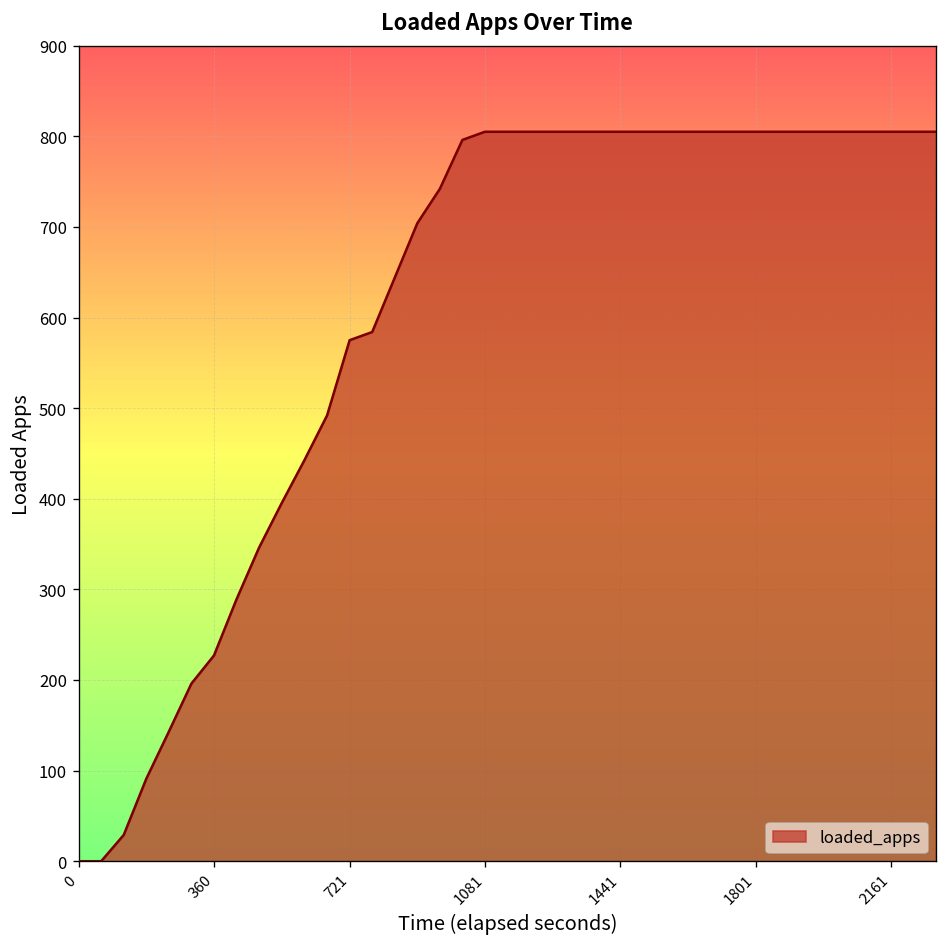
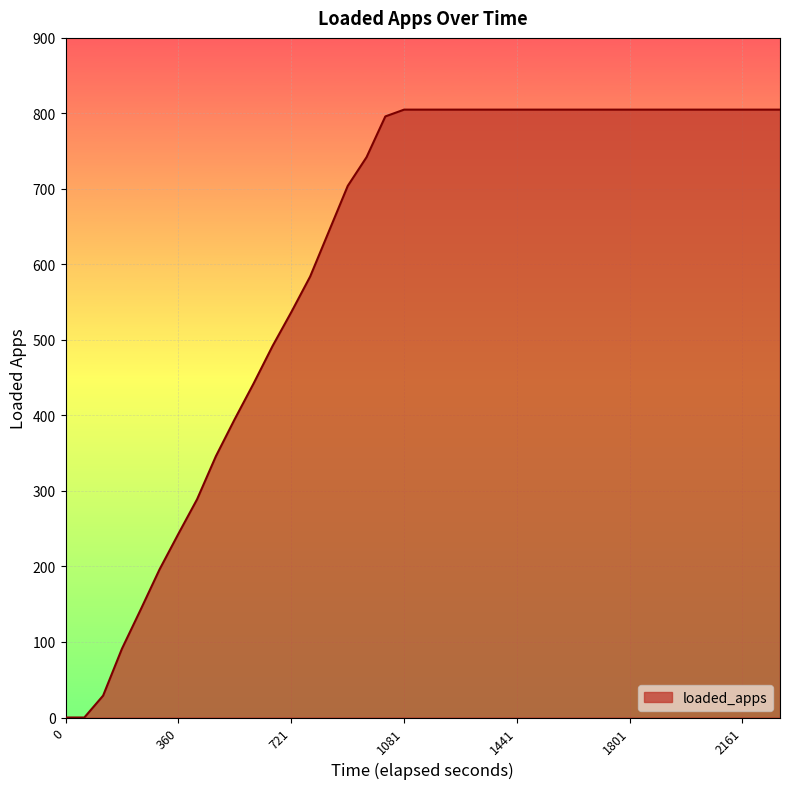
360: 230 -> 240
721: 580 -> 540
